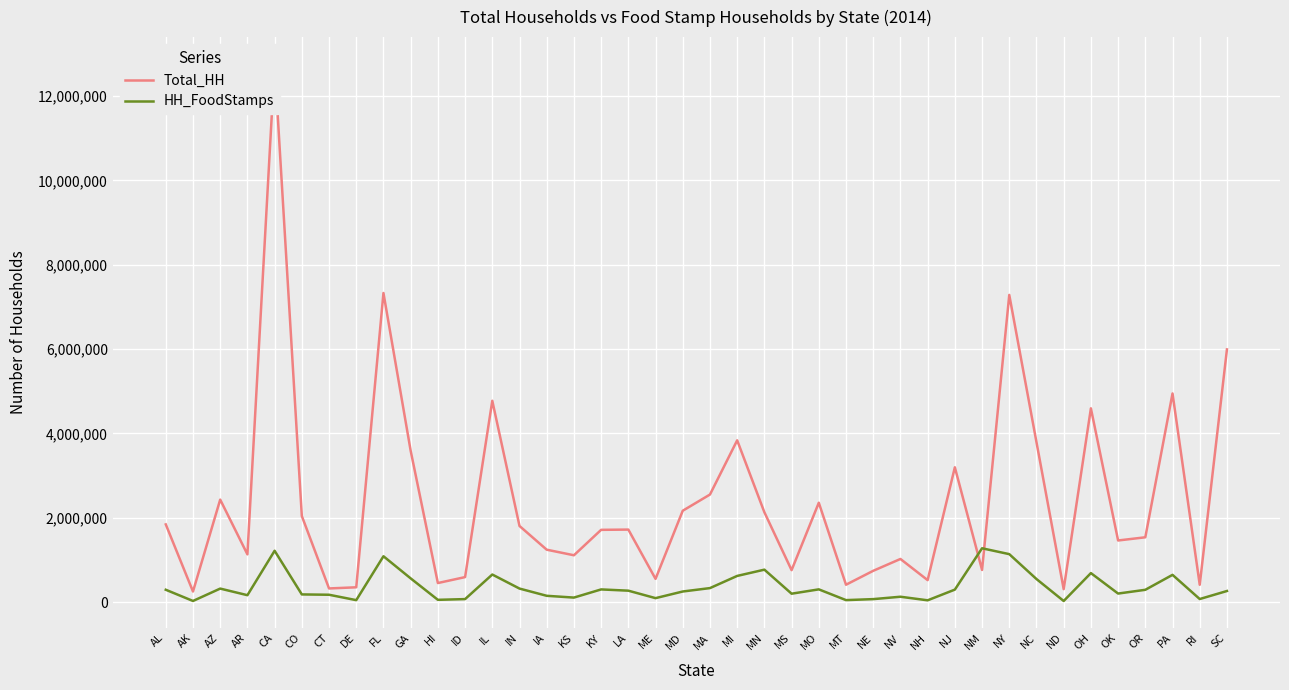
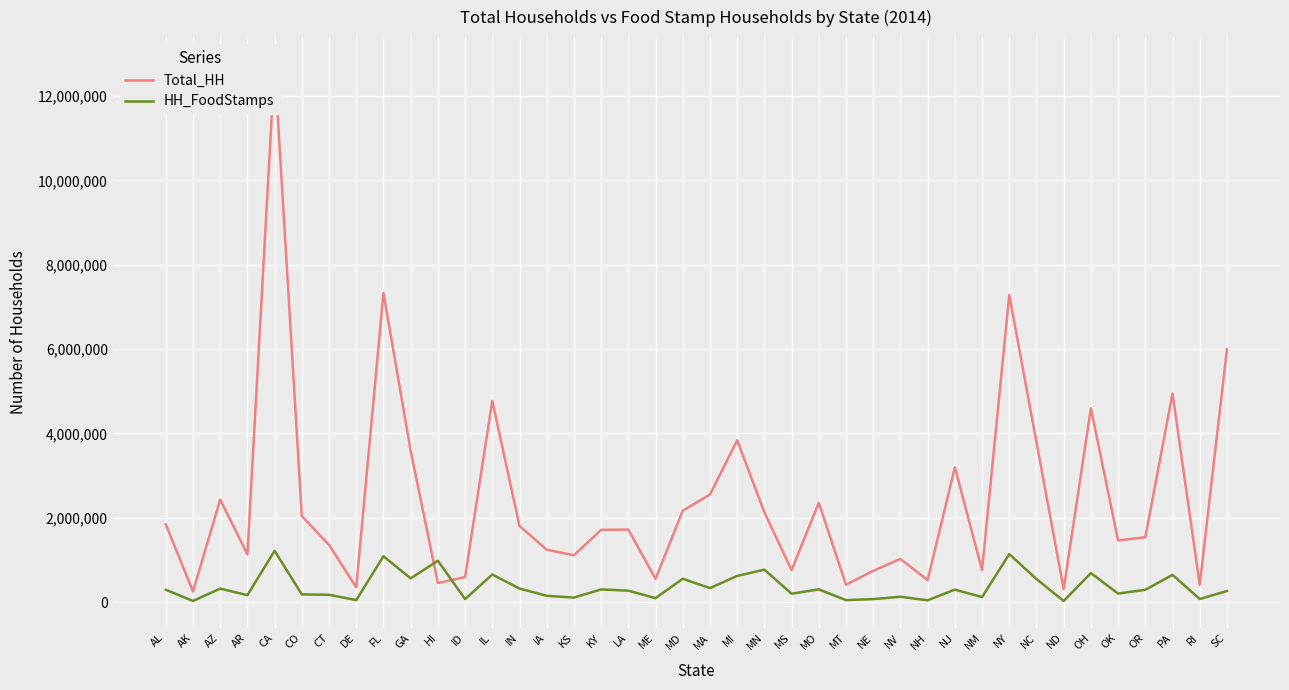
Total_HH, CT: 300,000 -> 1,400,000
HH_FoodStamps, HI: 100,000 -> 1,000,000
HH_FoodStamps, MD: 300,000 -> 600,000
HH_FoodStamps, NM: 1,300,000 -> 100,000
